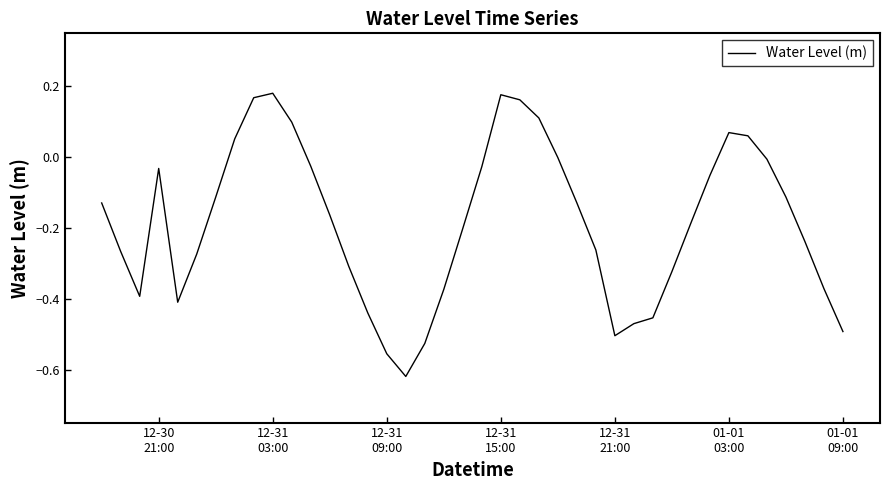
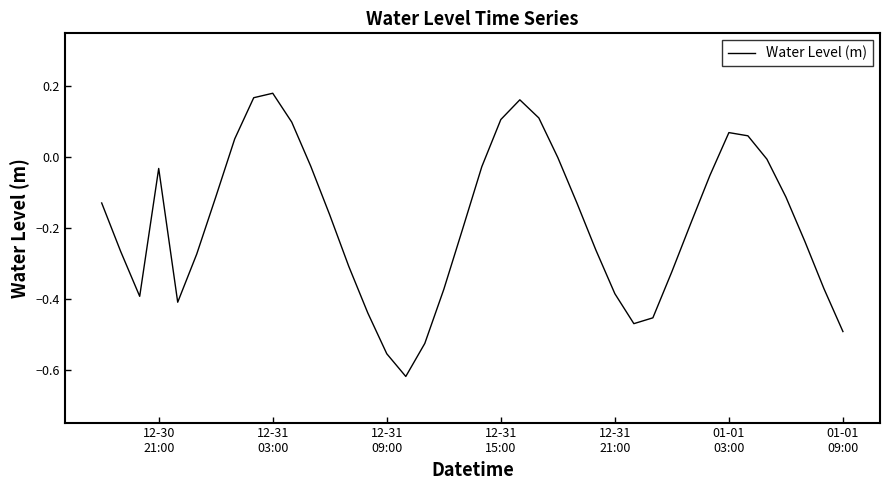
12-31 15:00: 0.18 -> 0.11
12-31 21:00: -0.50 -> -0.39
